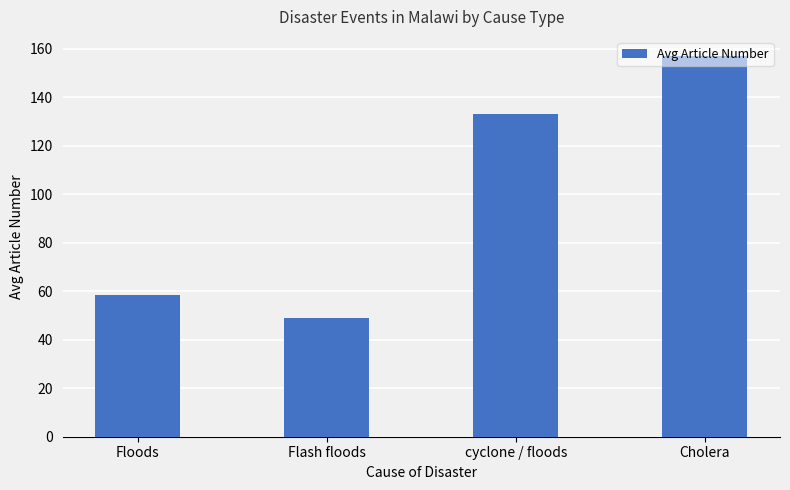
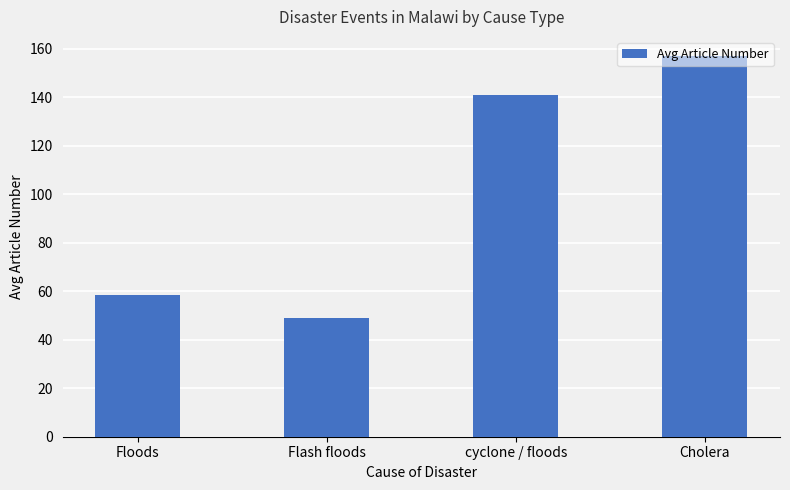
cyclone / floods: 133 -> 141
